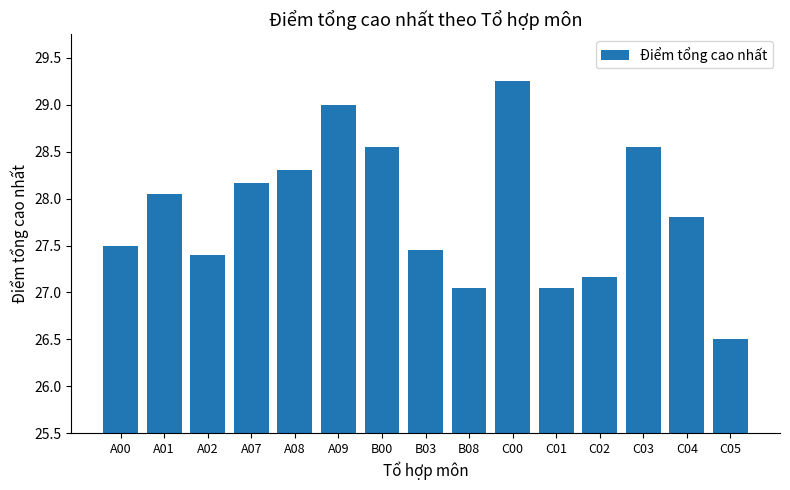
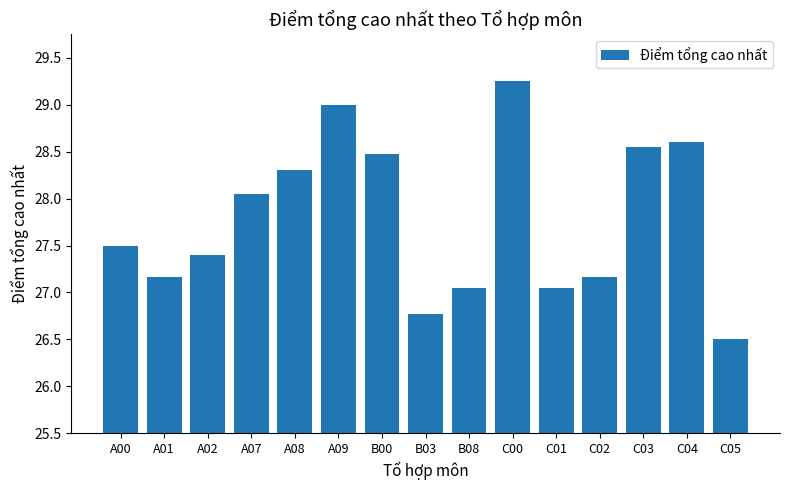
A01: 28.1 -> 27.2
A07: 28.2 -> 28.1
B00: 28.6 -> 28.5
B03: 27.5 -> 26.8
C04: 27.8 -> 28.6
